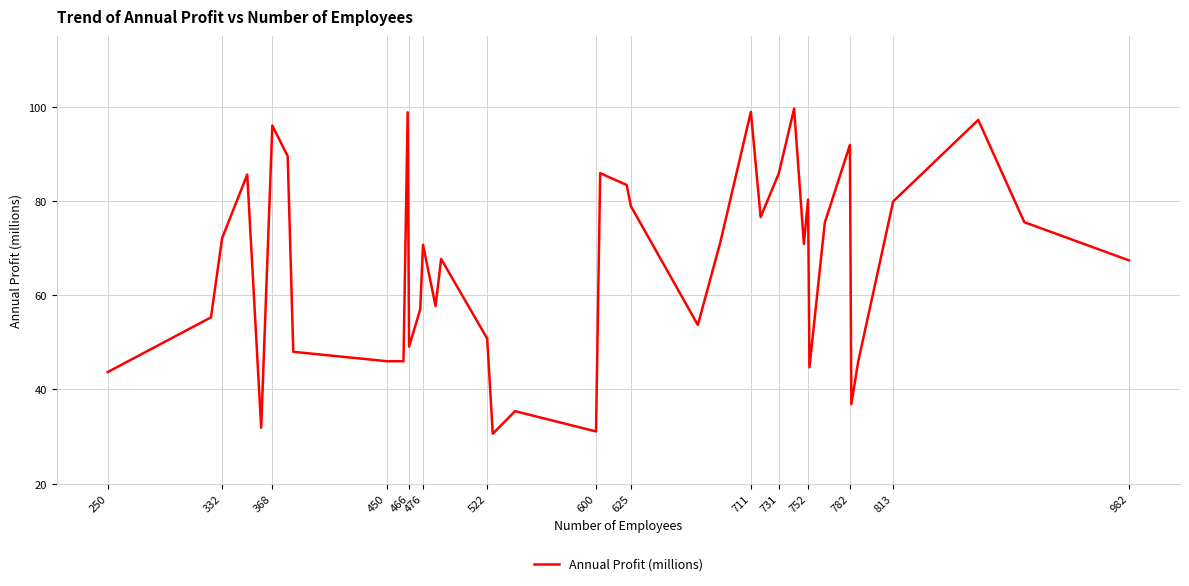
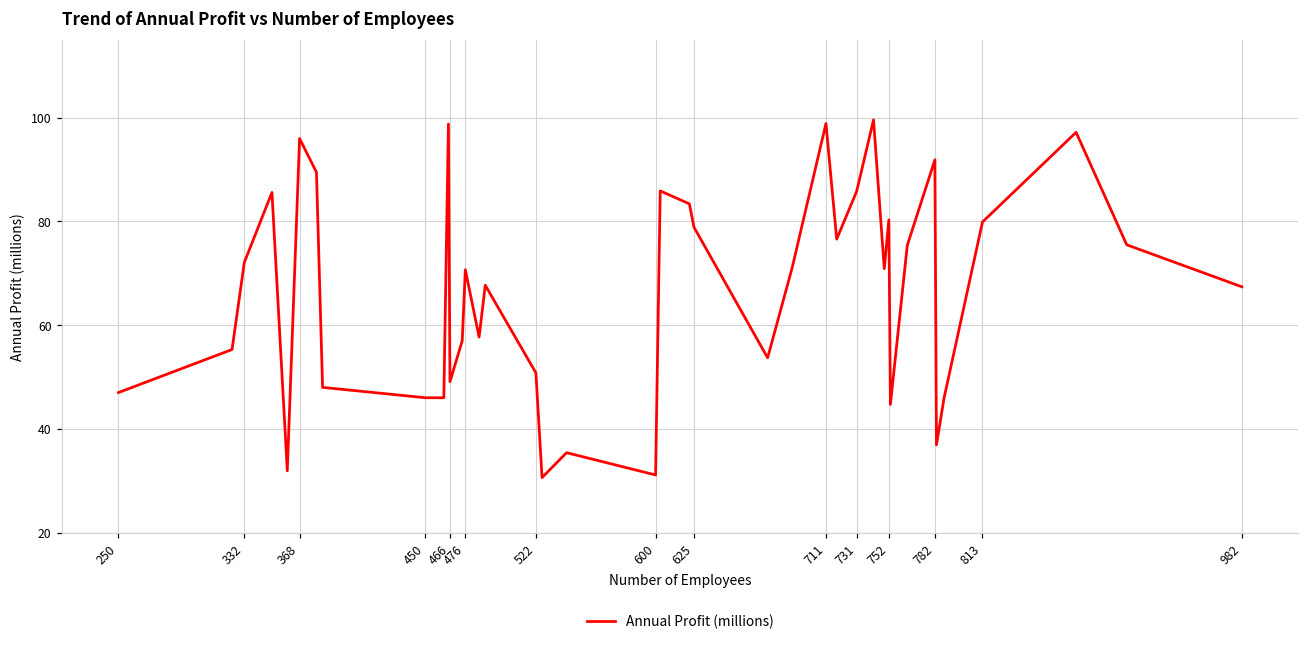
250: 44 -> 47
